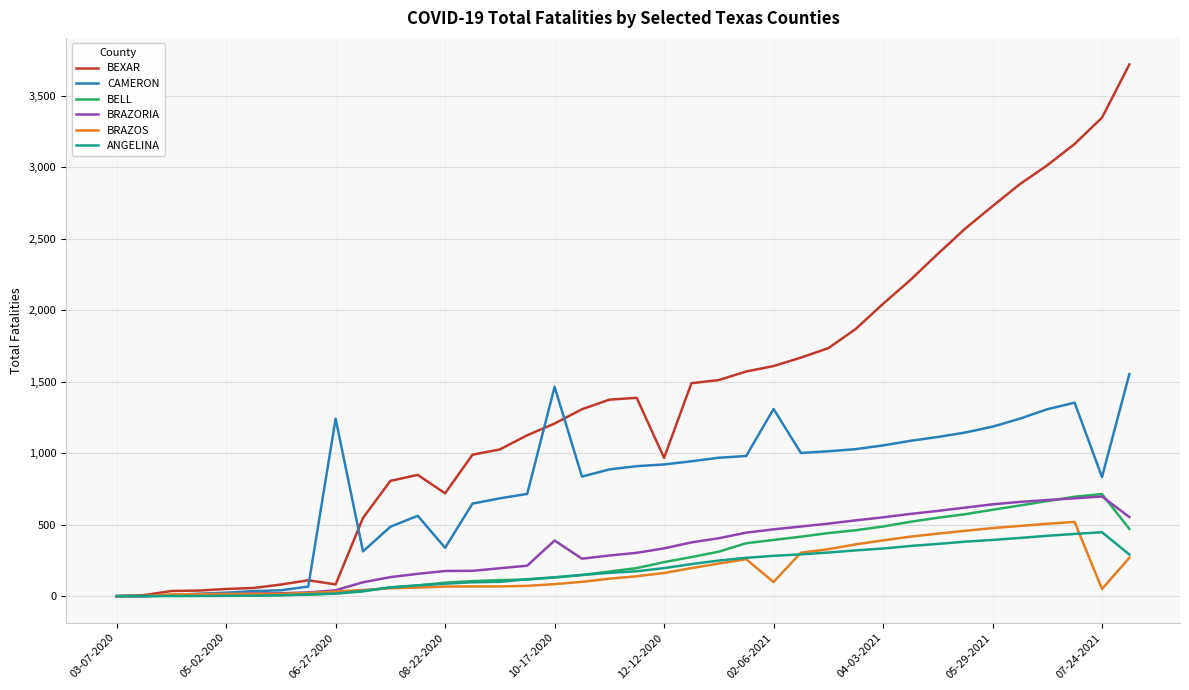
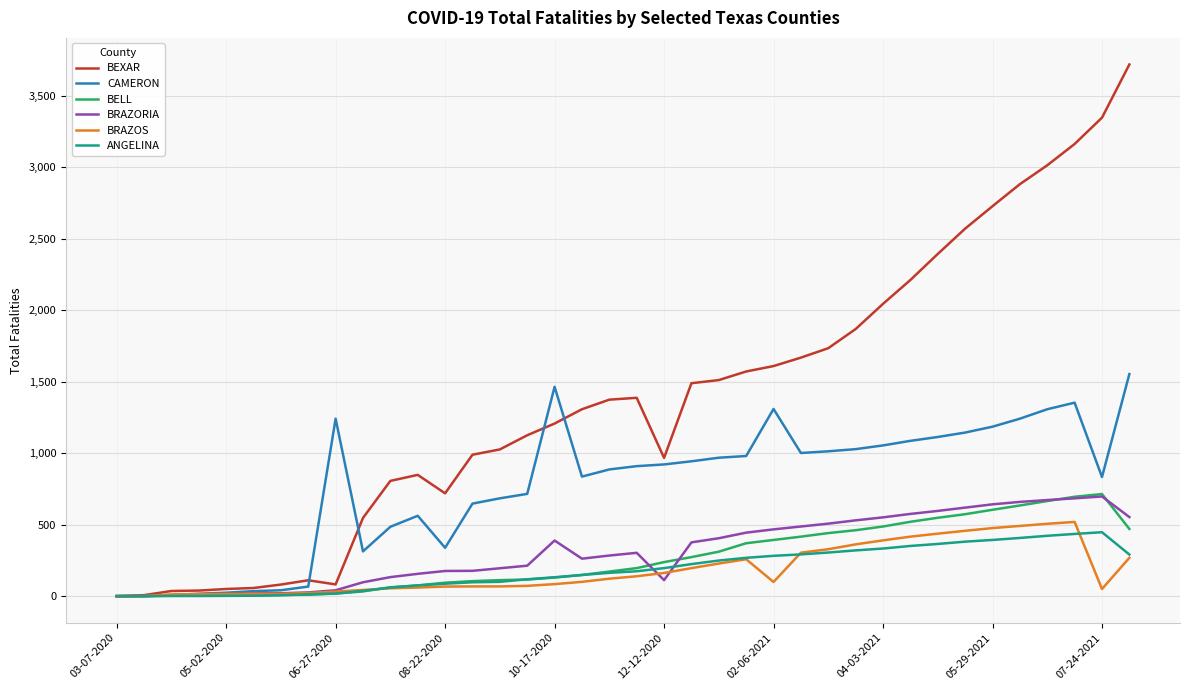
BRAZORIA, 12-12-2020: 330 -> 110
